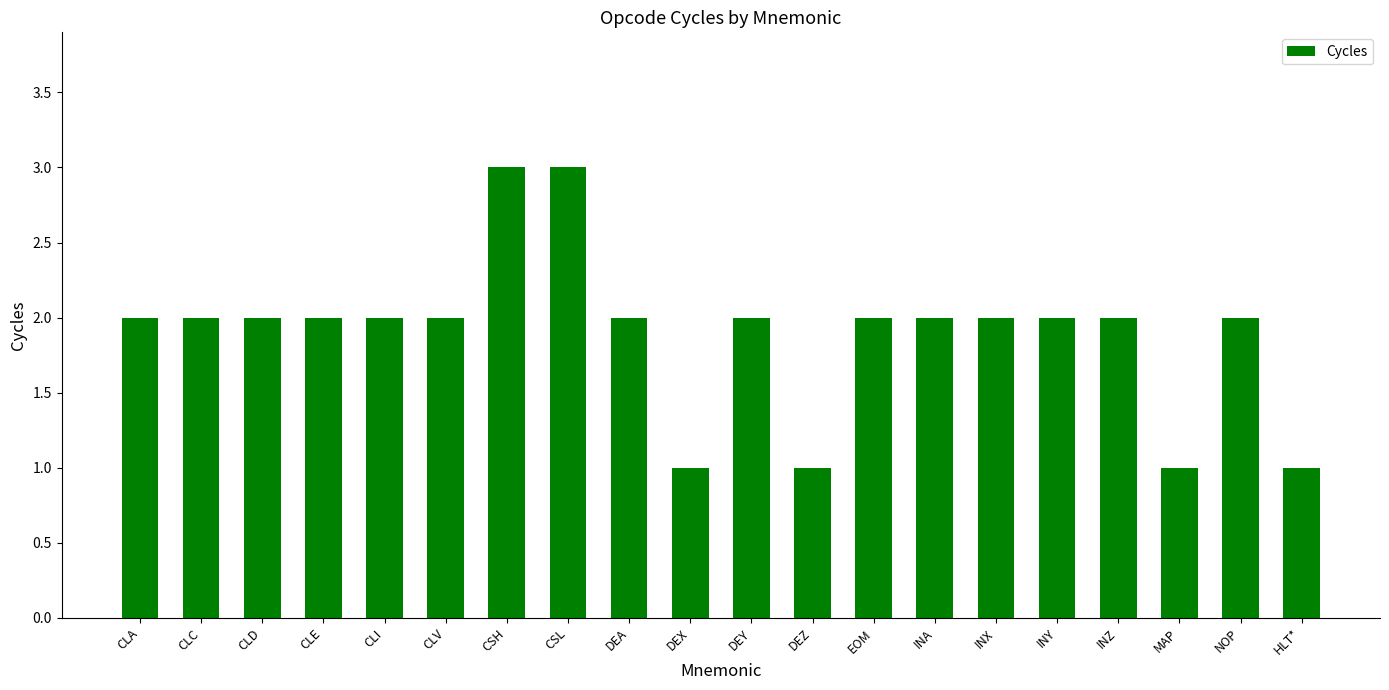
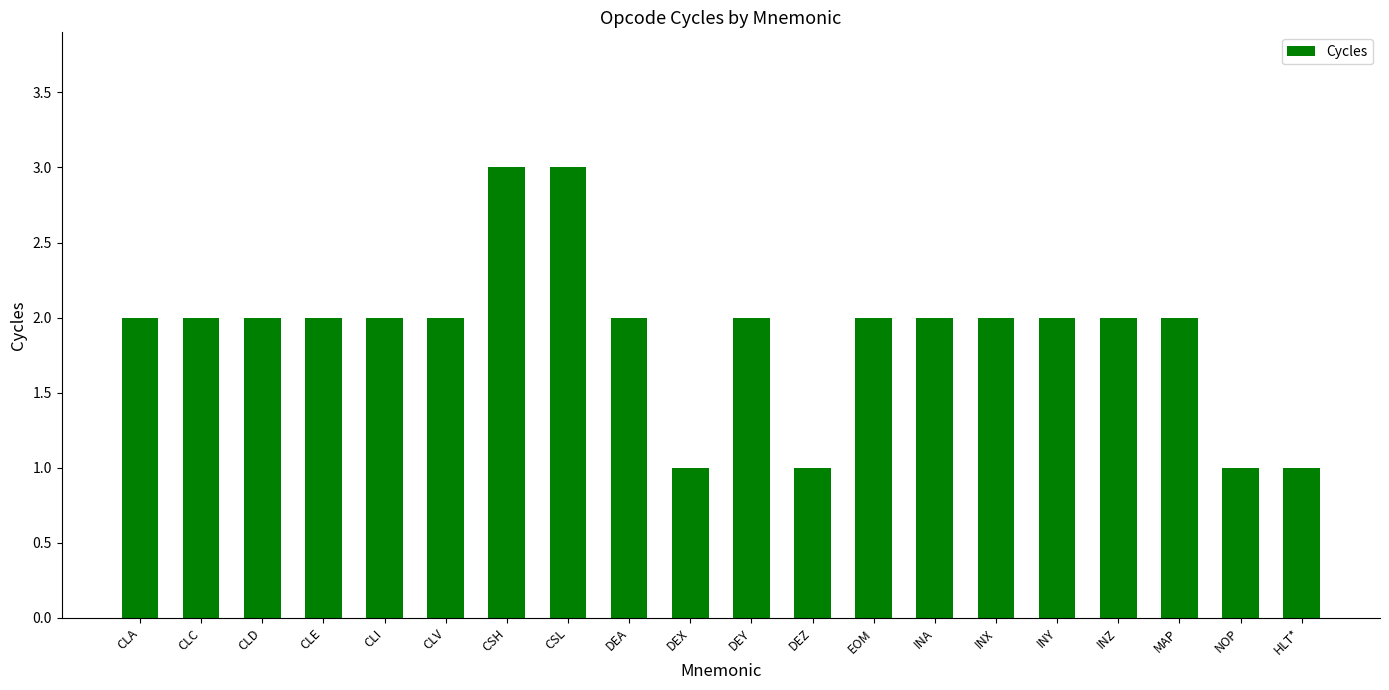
MAP: 1 -> 2
NOP: 2 -> 1
